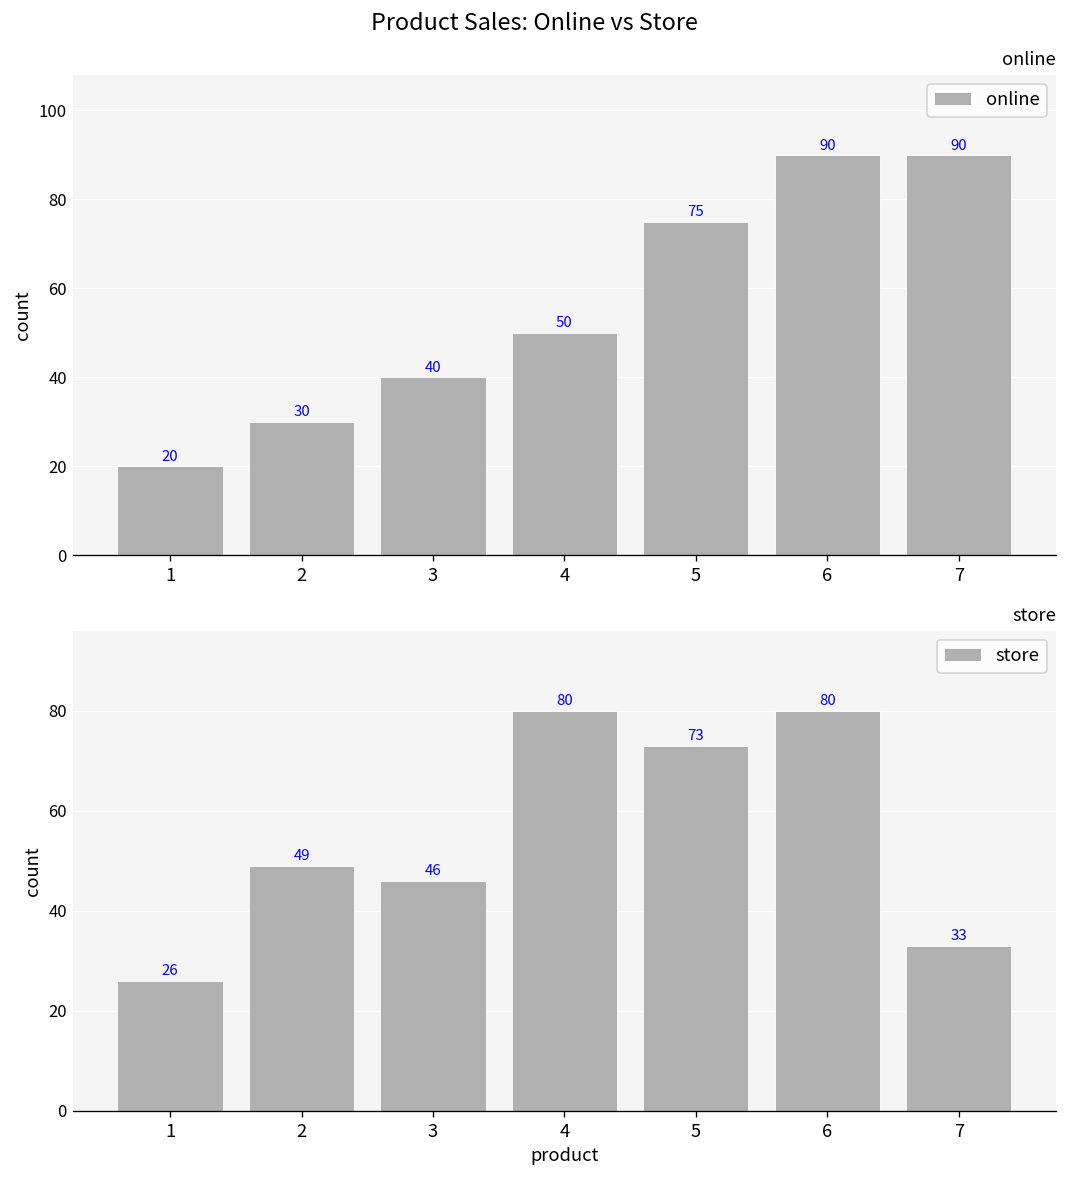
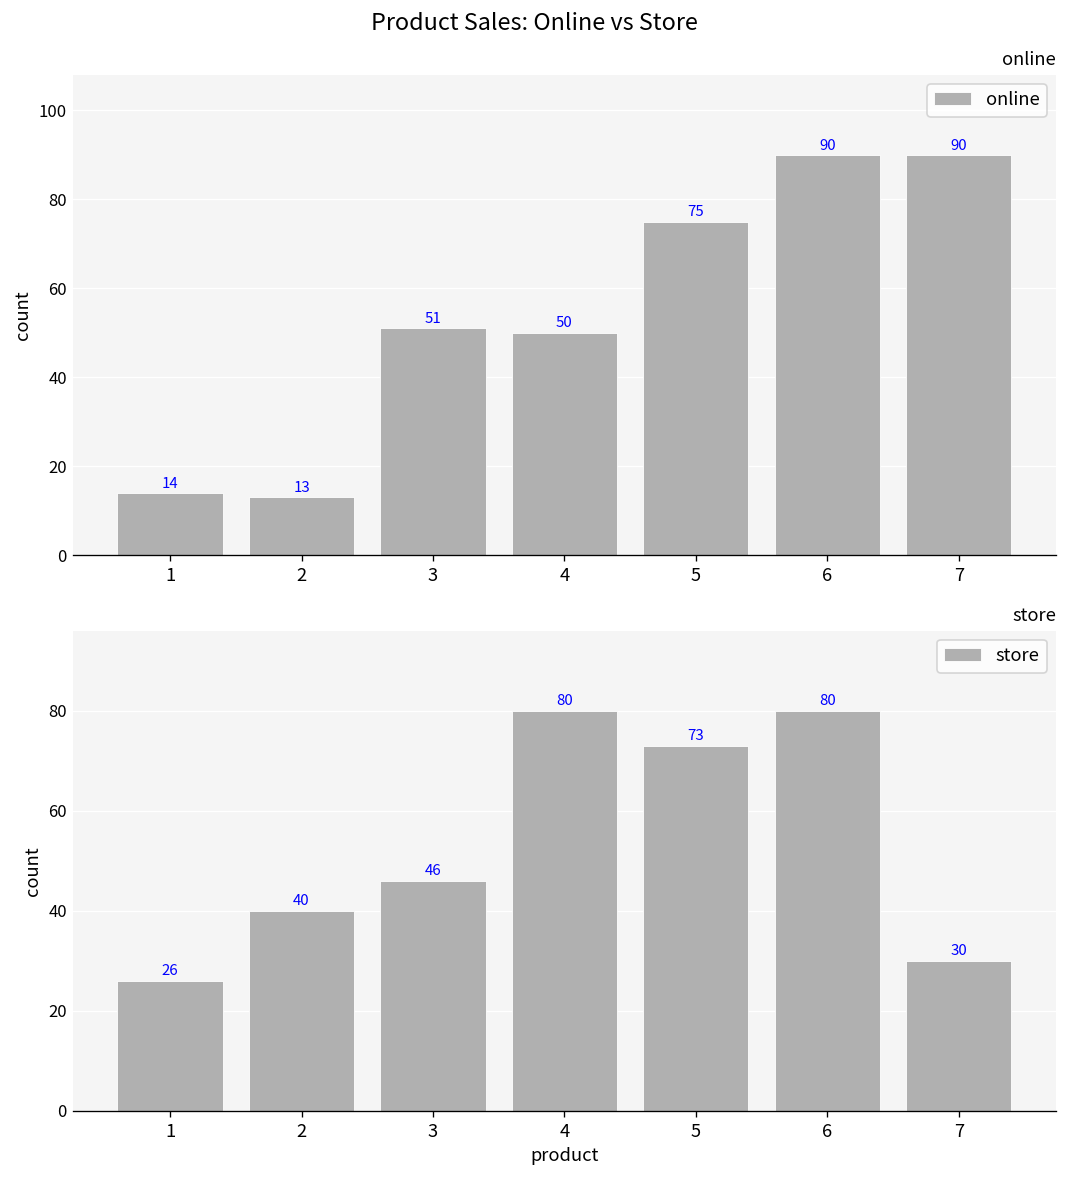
online, 1: 20 -> 14
online, 2: 30 -> 13
online, 3: 40 -> 51
store, 2: 49 -> 40
store, 7: 33 -> 30
